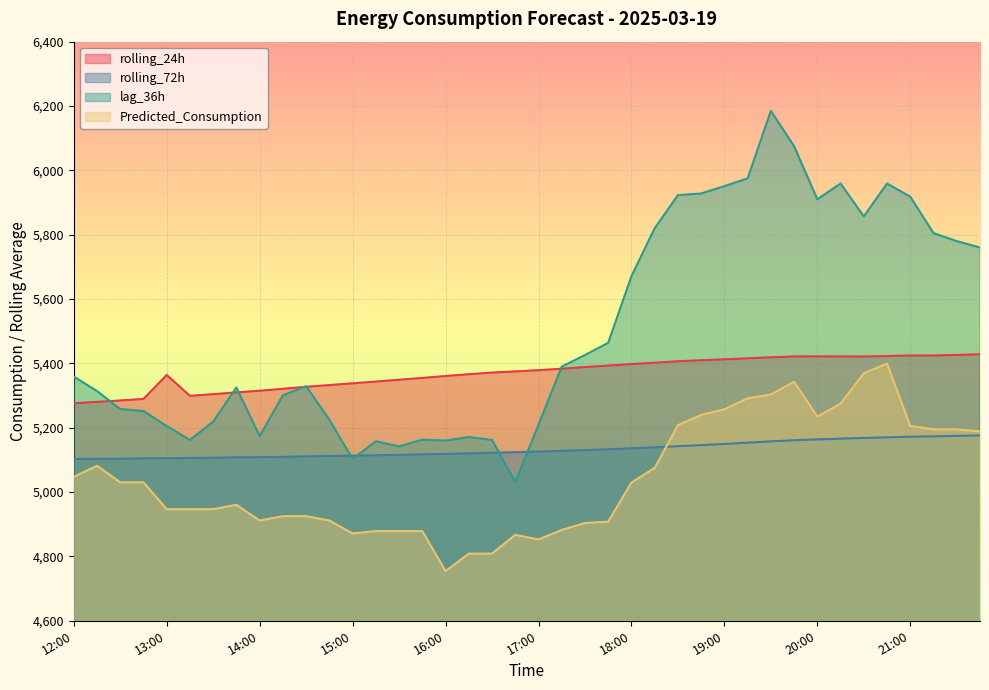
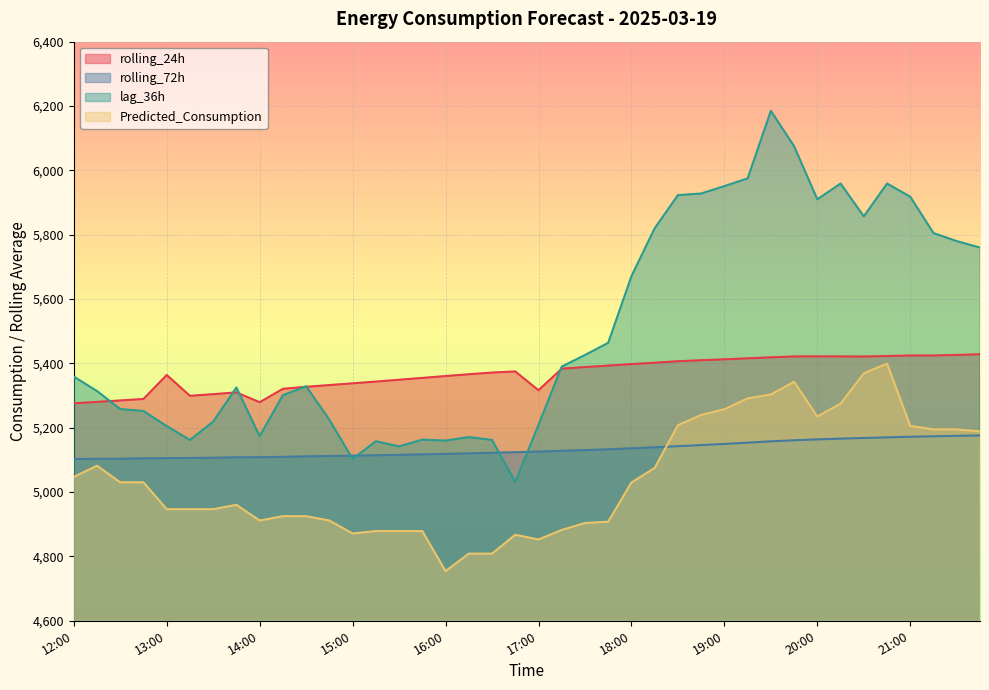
rolling_24h, 14:00: 5,320 -> 5,280
rolling_24h, 17:00: 5,380 -> 5,320
